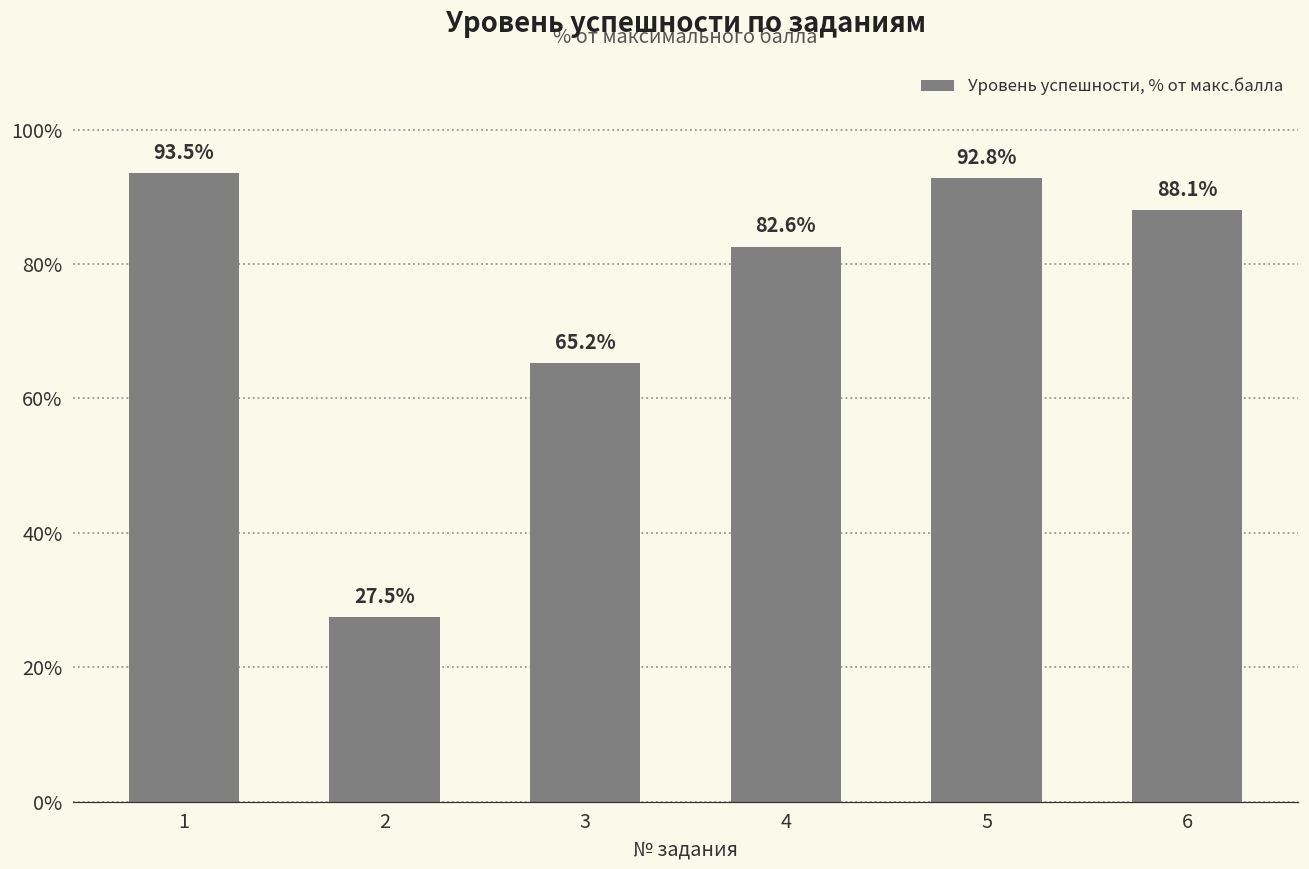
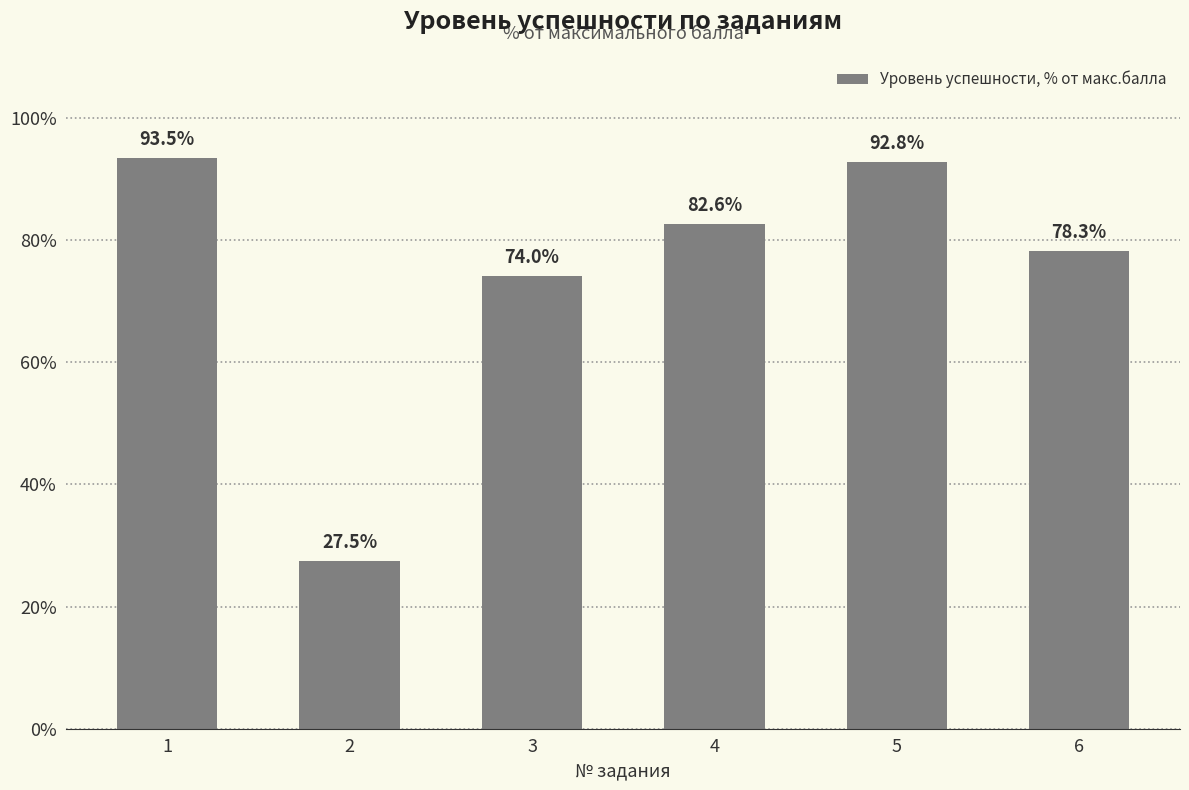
3: 65.2% -> 74.0%
6: 88.1% -> 78.3%
